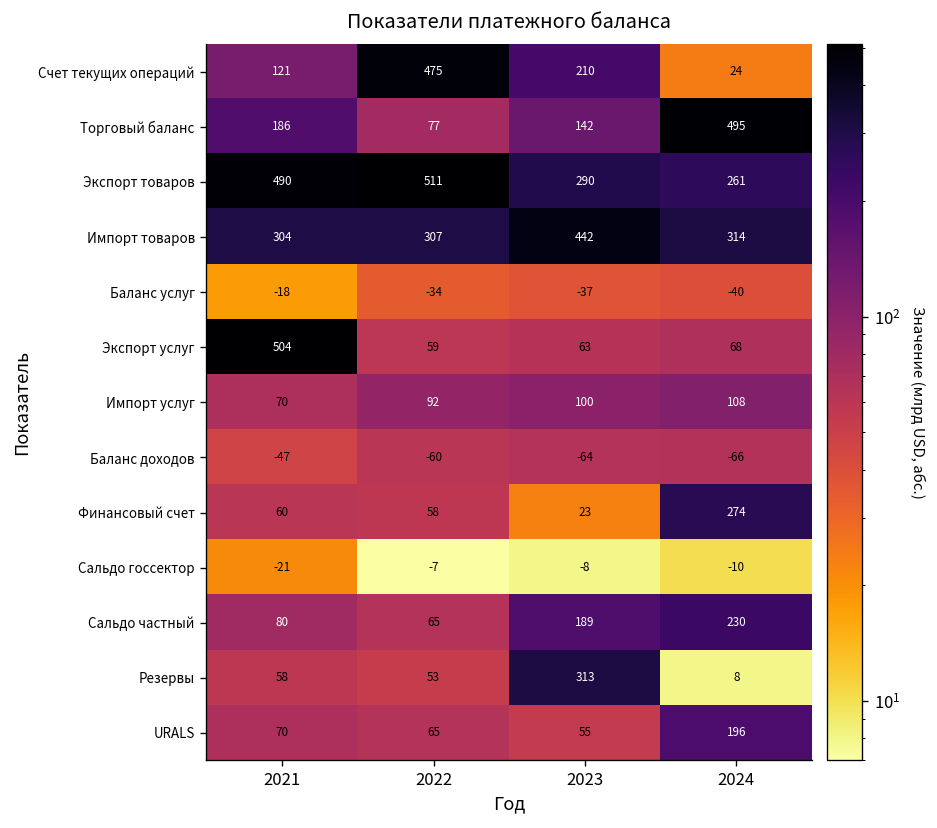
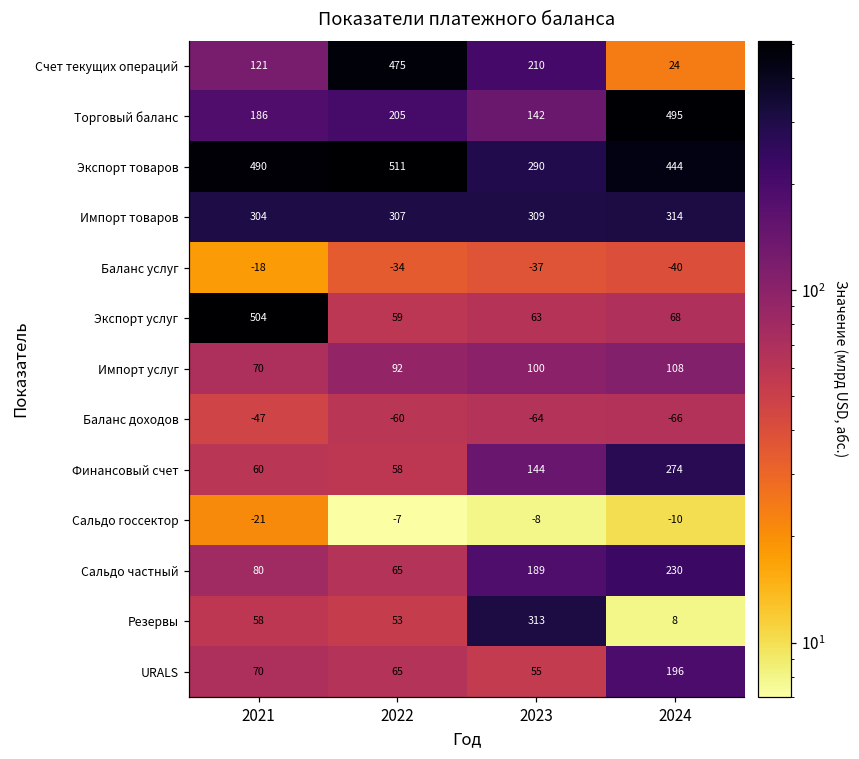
Торговый баланс, 2022: 77 -> 205
Экспорт товаров, 2024: 261 -> 444
Импорт товаров, 2023: 442 -> 309
Финансовый счет, 2023: 23 -> 144
